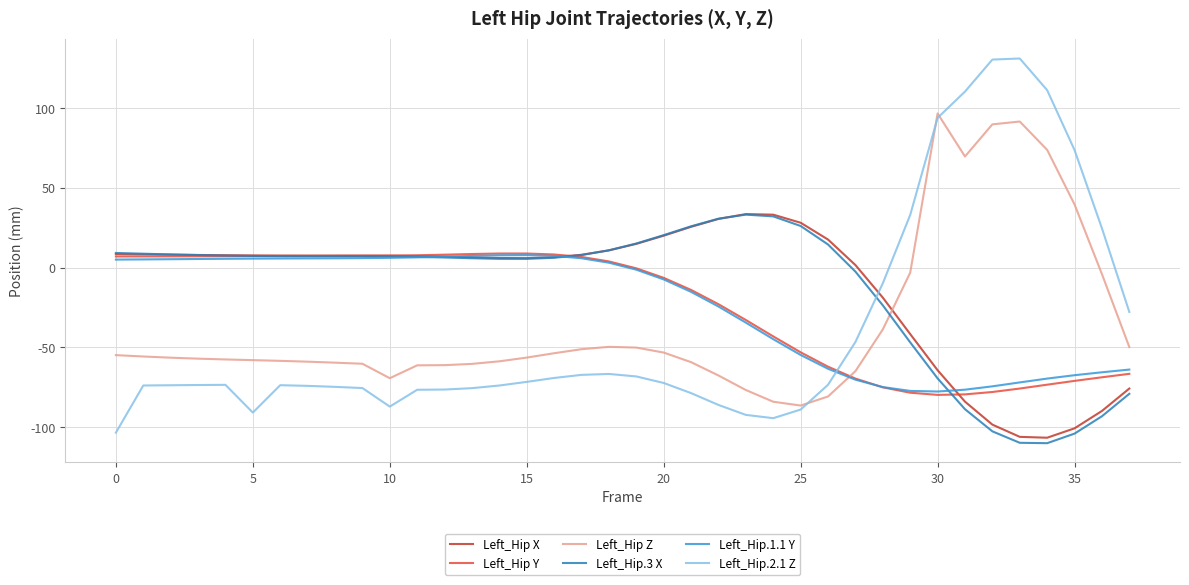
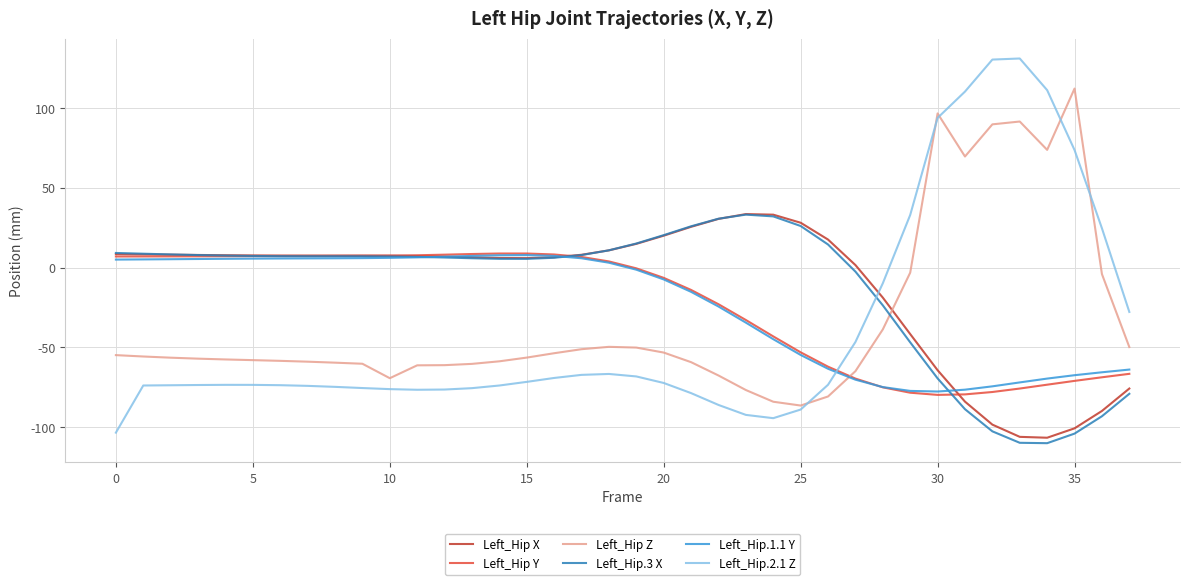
Left_Hip.2.1 Z, 5: -91 -> -73
Left_Hip.2.1 Z, 10: -87 -> -76
Left_Hip Z, 35: 40 -> 112
